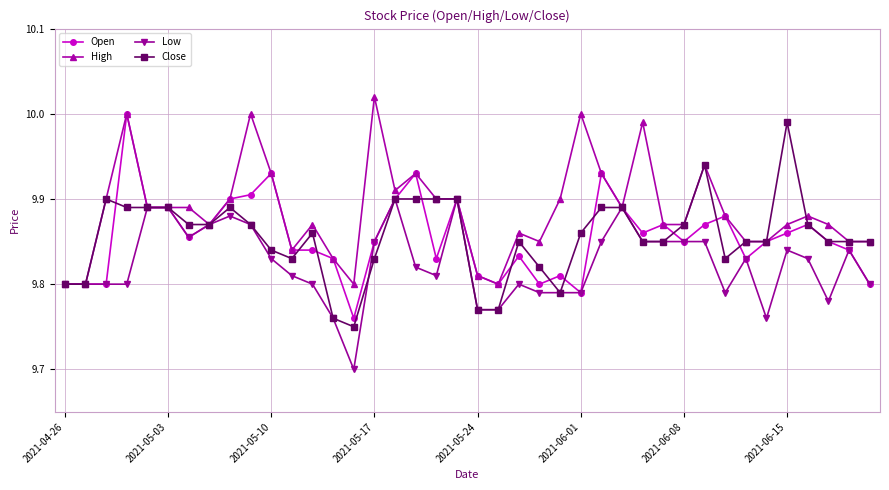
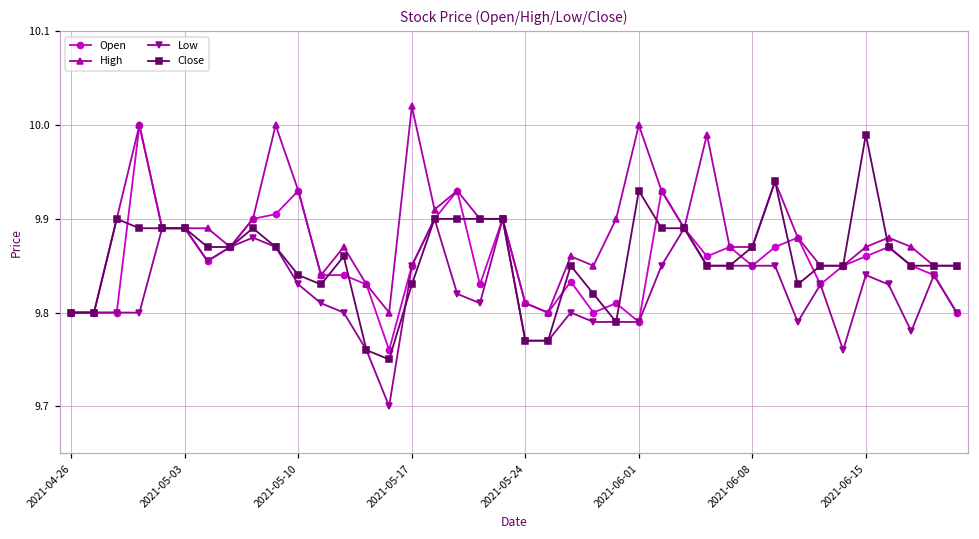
Close, 2021-06-01: 9.86 -> 9.93
